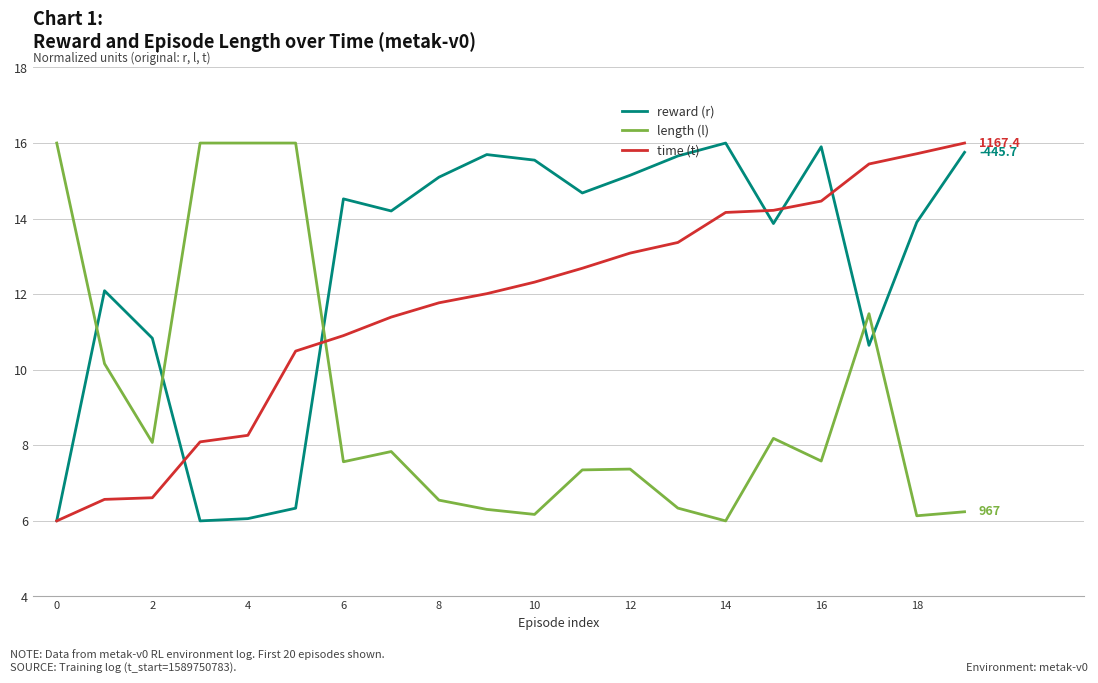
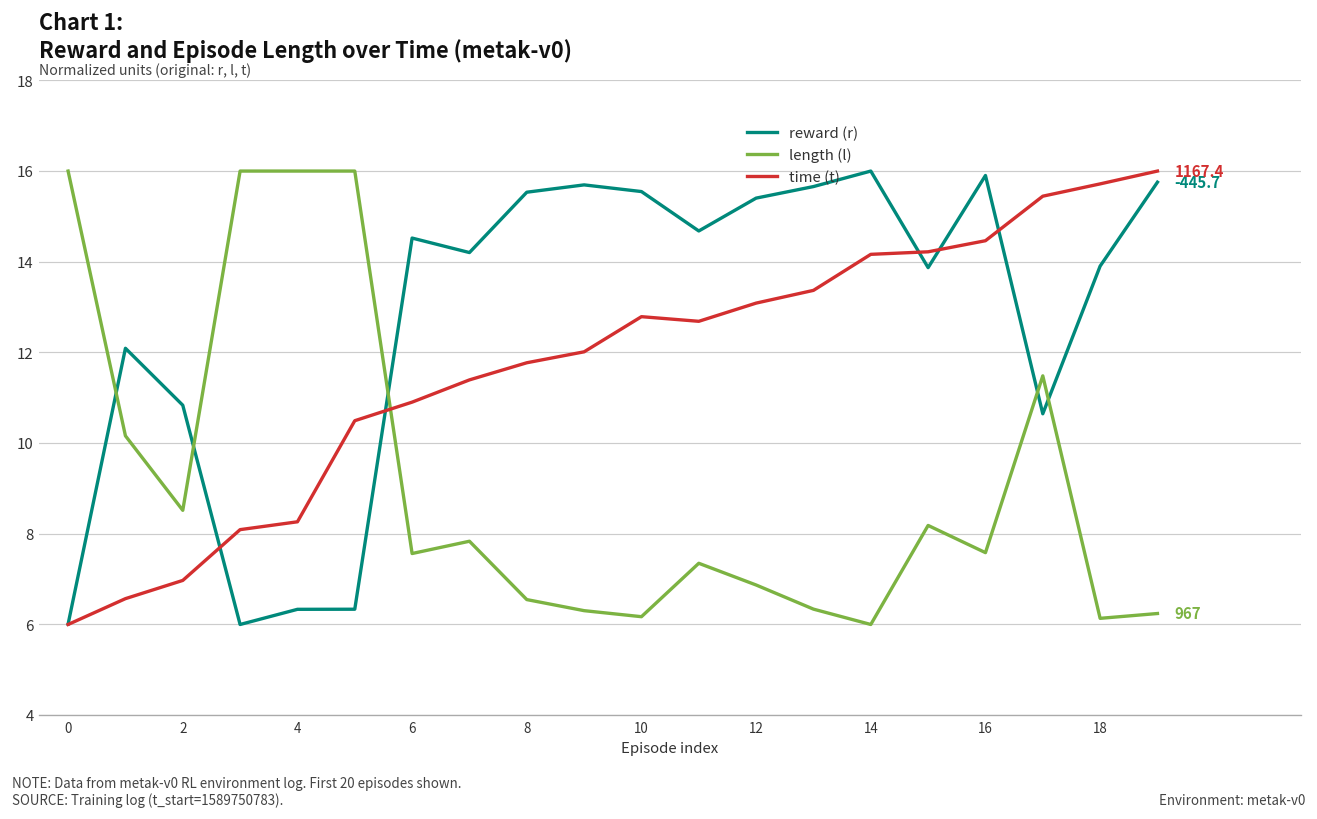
length (l), 2: 8.1 -> 8.5
time (t), 2: 6.6 -> 7.0
reward (r), 4: 6.1 -> 6.3
reward (r), 8: 15.1 -> 15.5
time (t), 10: 12.3 -> 12.8
reward (r), 12: 15.1 -> 15.4
length (l), 12: 7.4 -> 6.9
